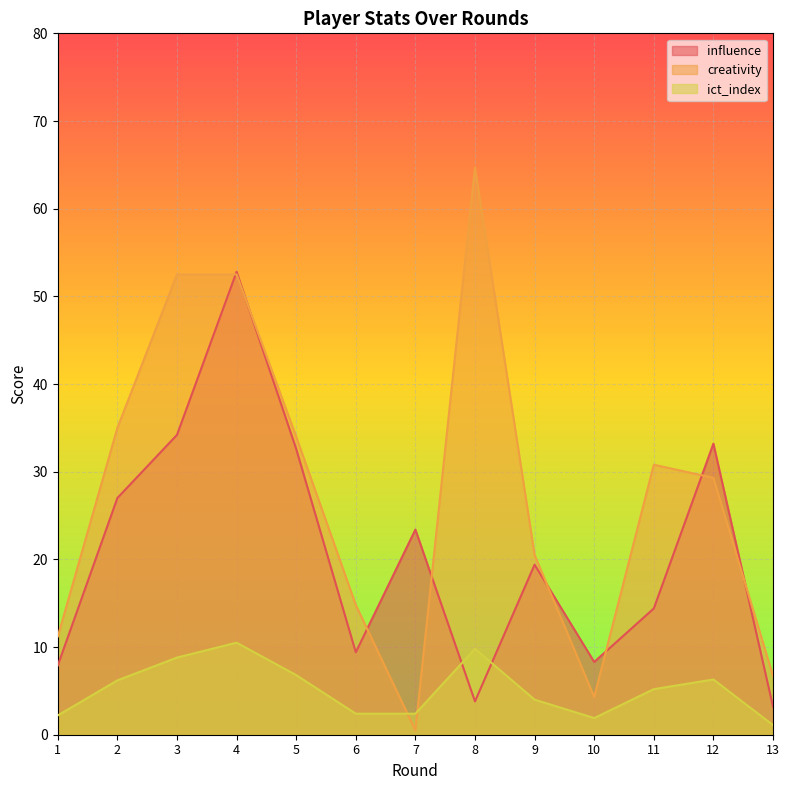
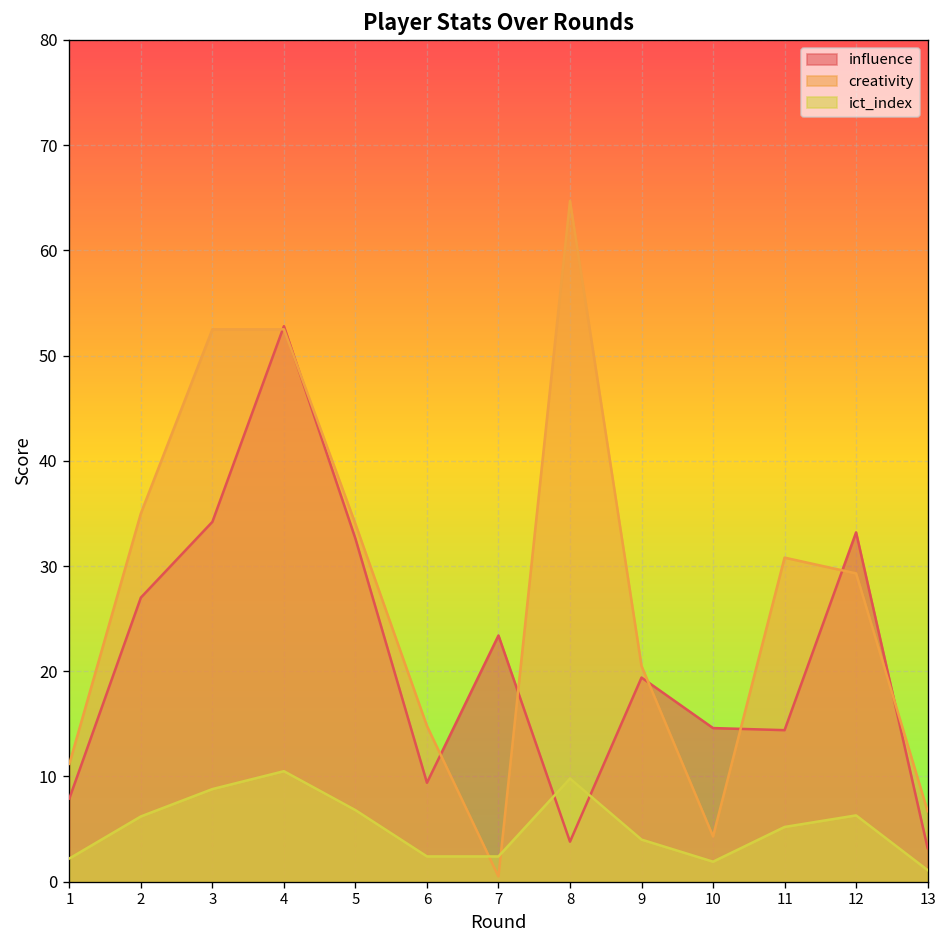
influence, 10: 8 -> 15
